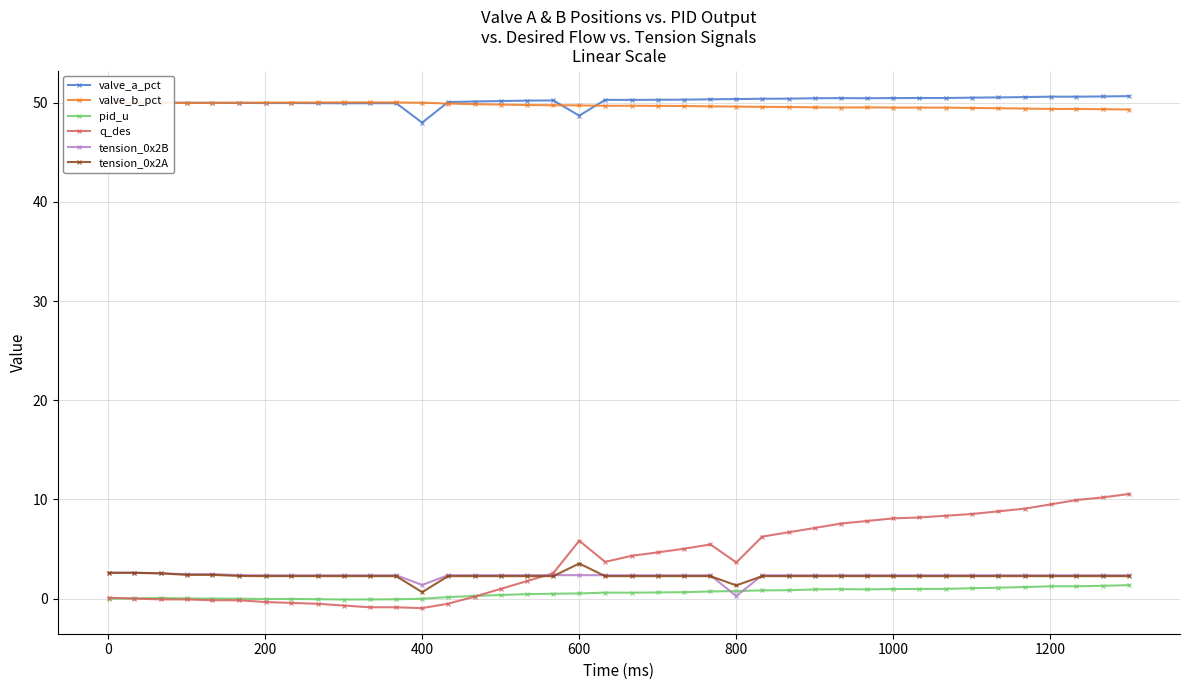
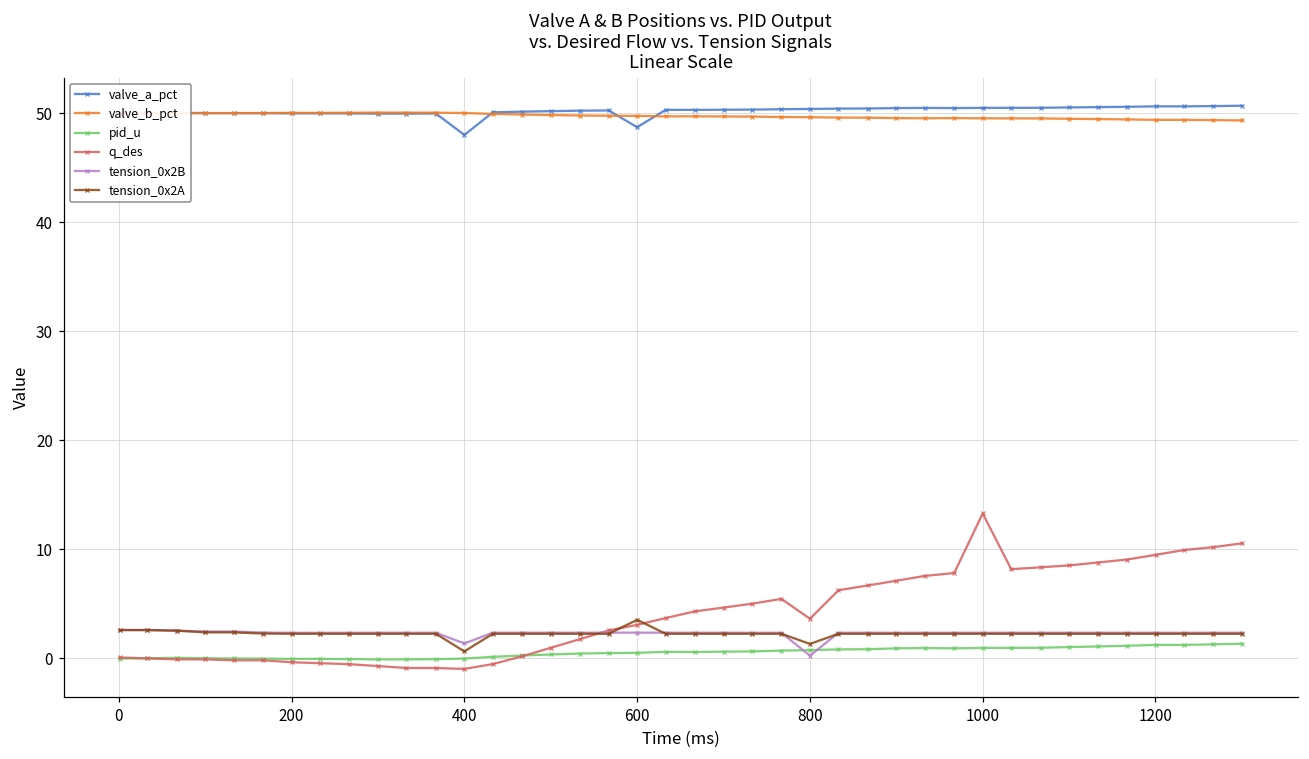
q_des, 600: 6 -> 3
q_des, 1000: 8 -> 13
